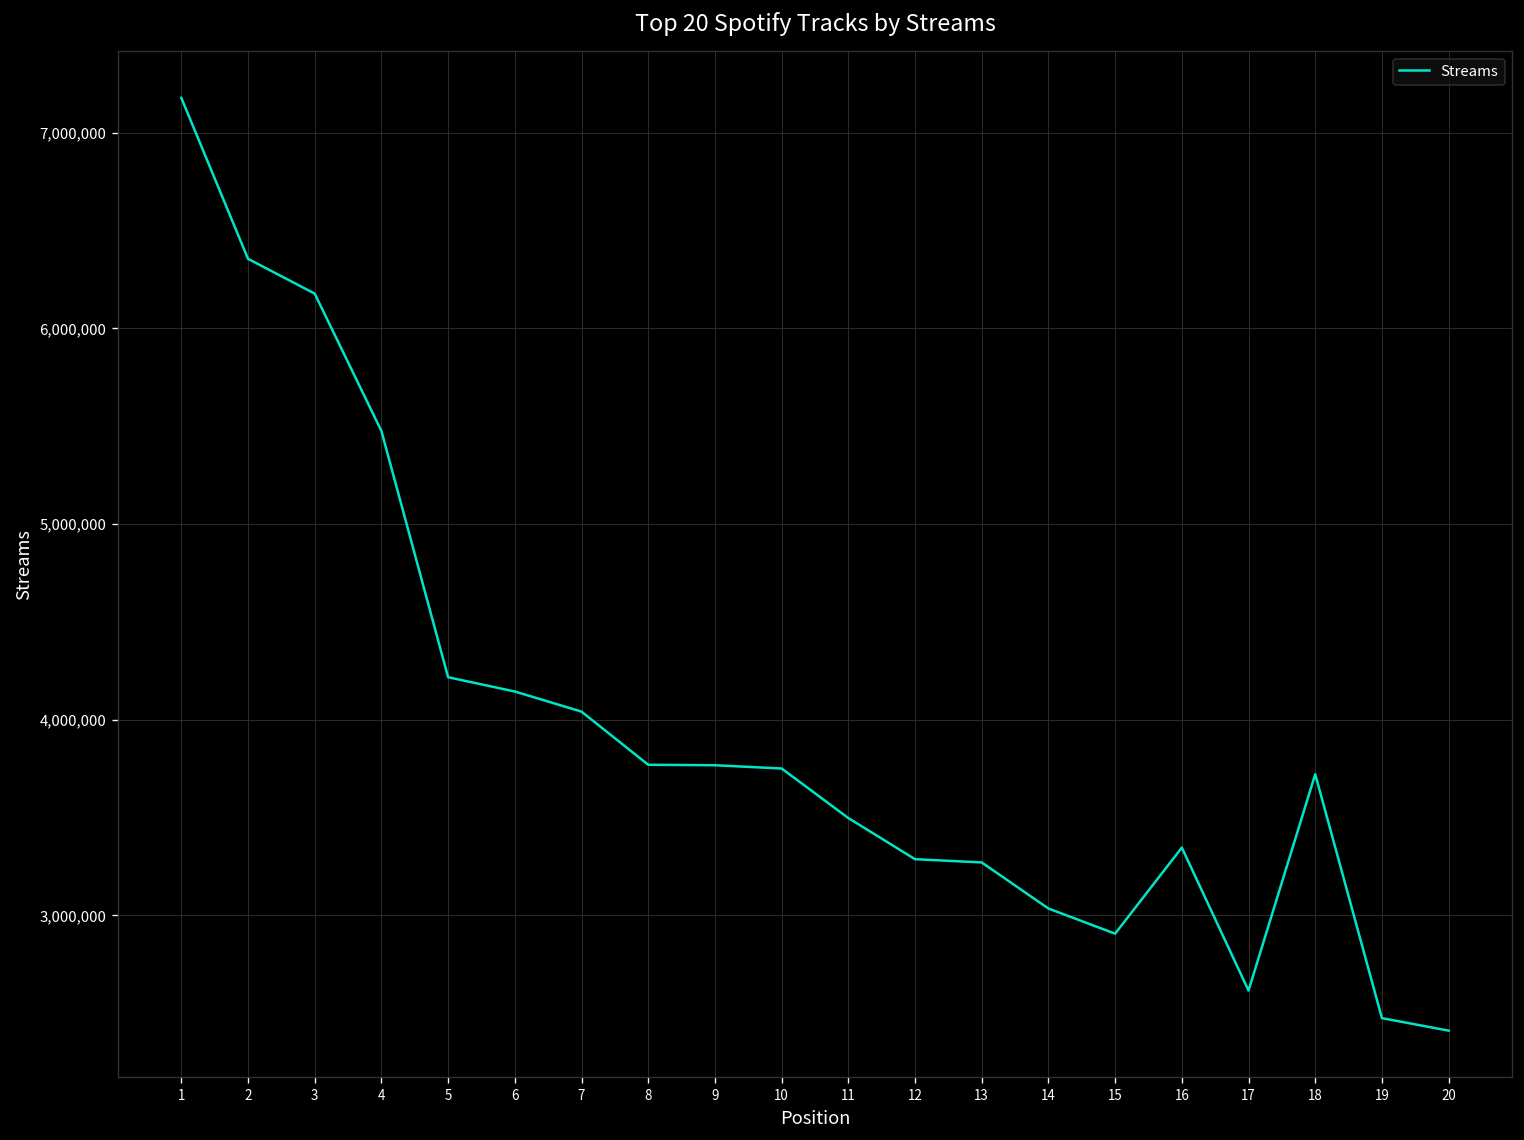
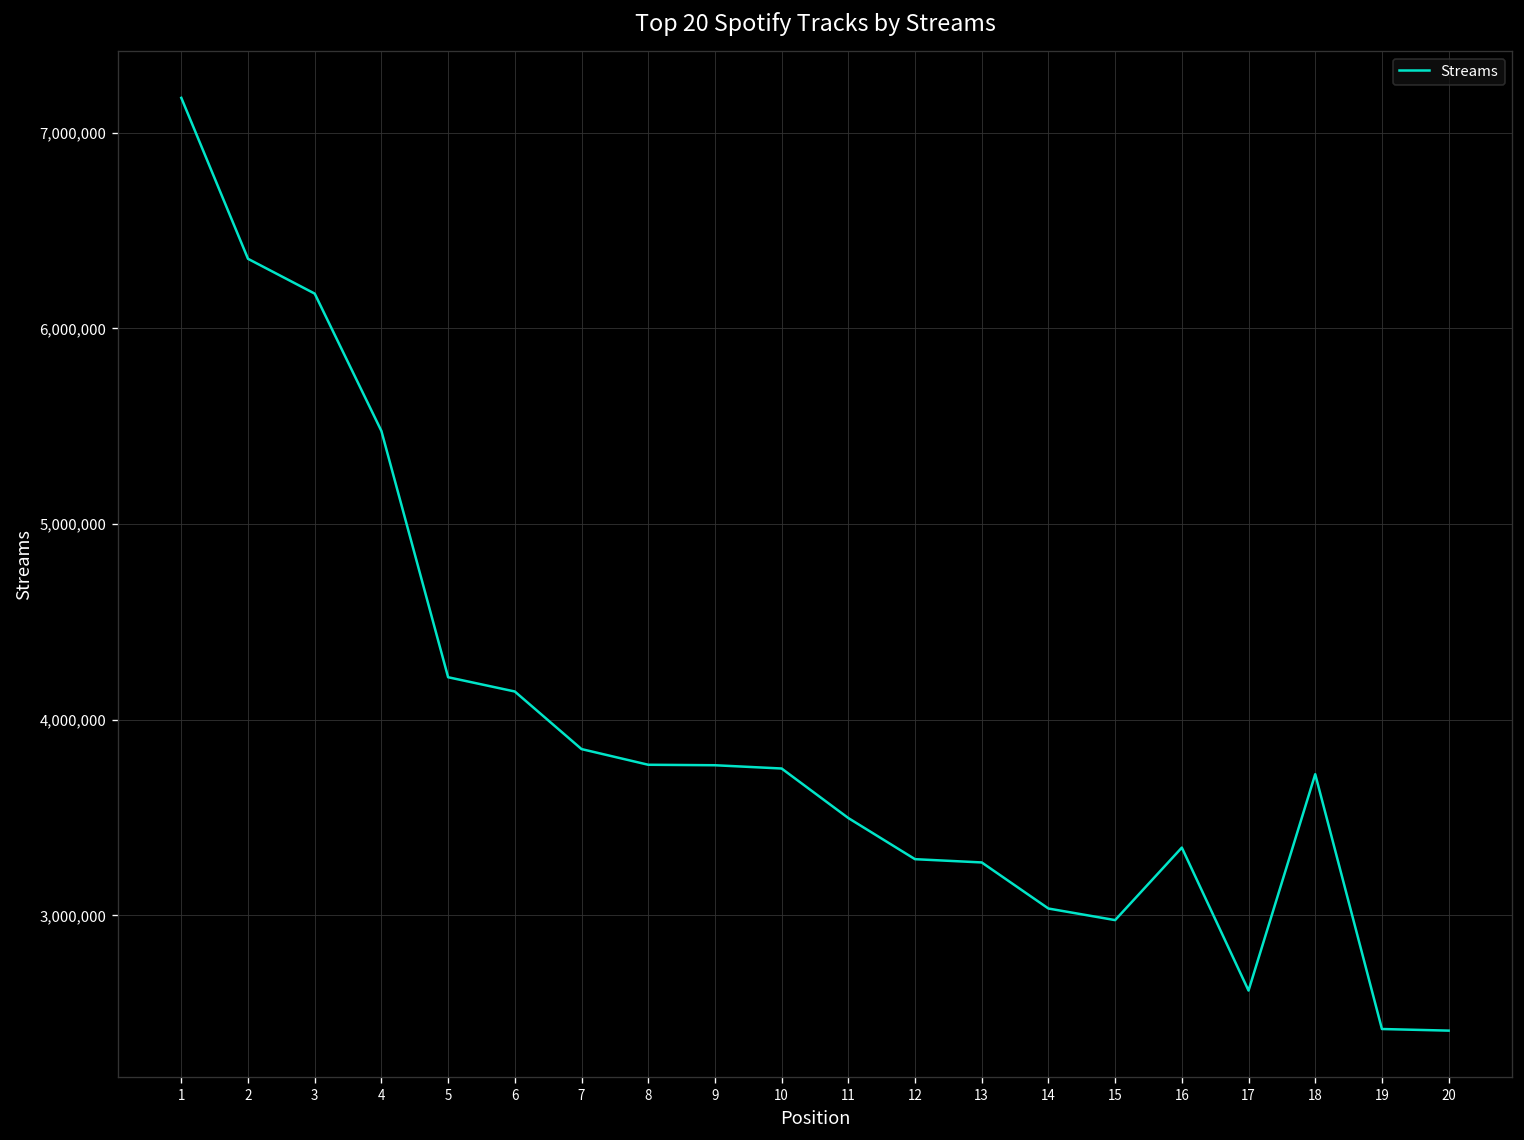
7: 4,040,000 -> 3,850,000
15: 2,910,000 -> 2,980,000
19: 2,470,000 -> 2,420,000
